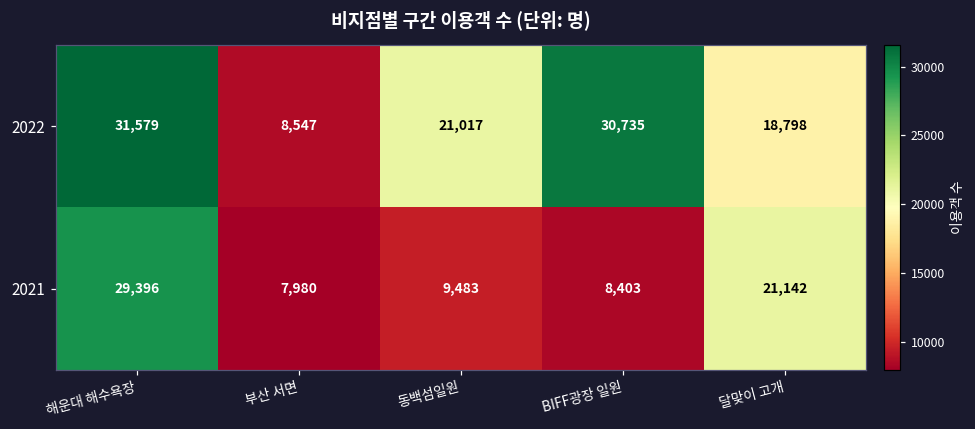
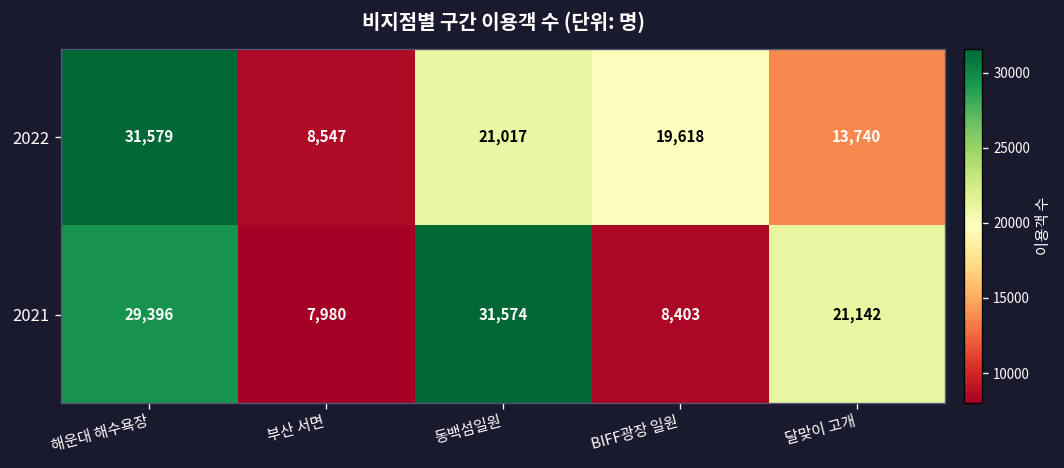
2022, BIFF광장 일원: 30,735 -> 19,618
2022, 달맞이 고개: 18,798 -> 13,740
2021, 동백섬일원: 9,483 -> 31,574
